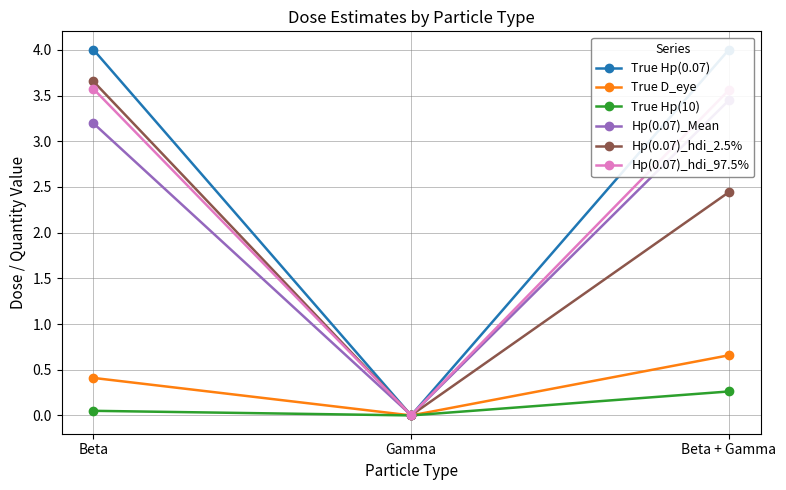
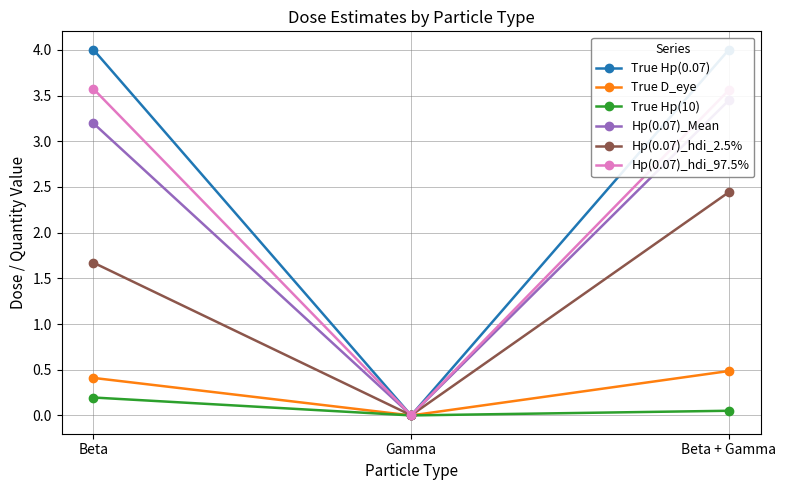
True Hp(10), Beta: 0.1 -> 0.2
Hp(0.07)_hdi_2.5%, Beta: 3.7 -> 1.7
True D_eye, Beta + Gamma: 0.7 -> 0.5
True Hp(10), Beta + Gamma: 0.3 -> 0.1
